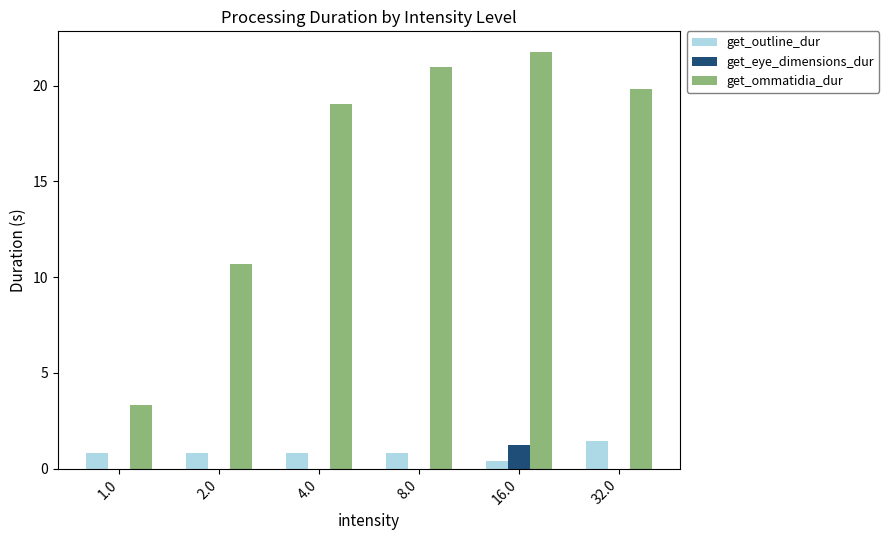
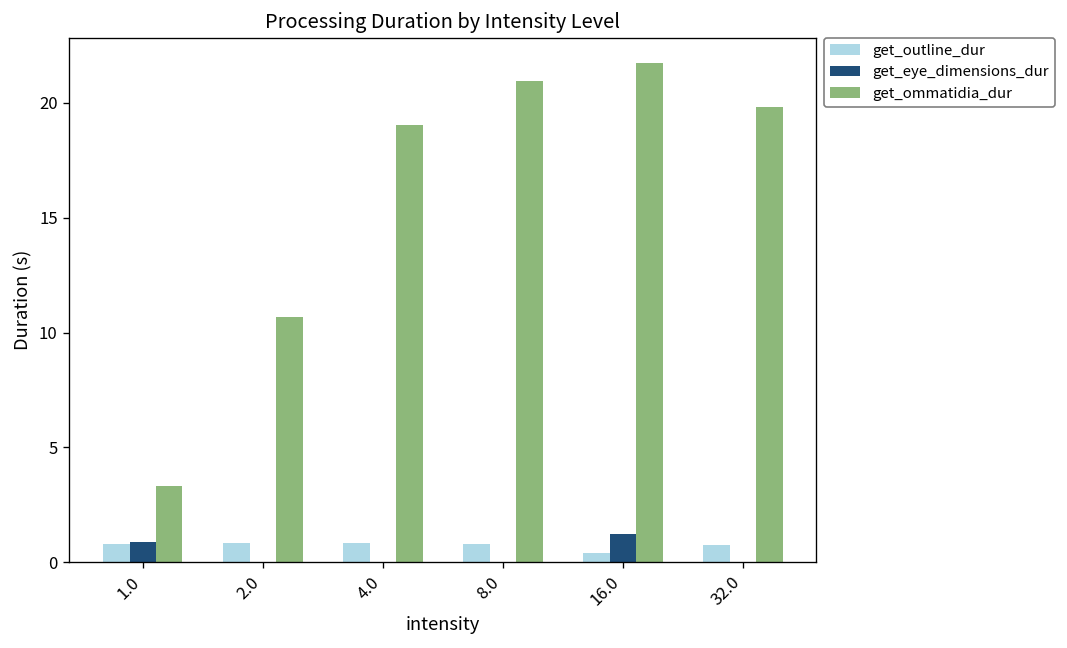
get_eye_dimensions_dur, 1.0: 0.0 -> 0.9
get_outline_dur, 32.0: 1.5 -> 0.8
